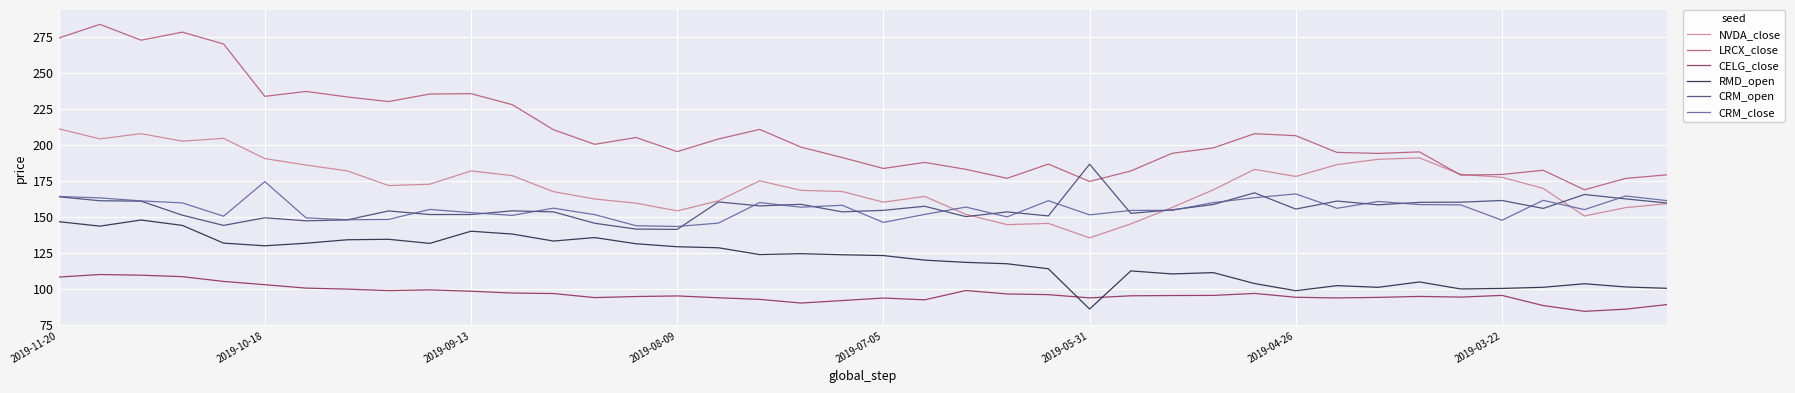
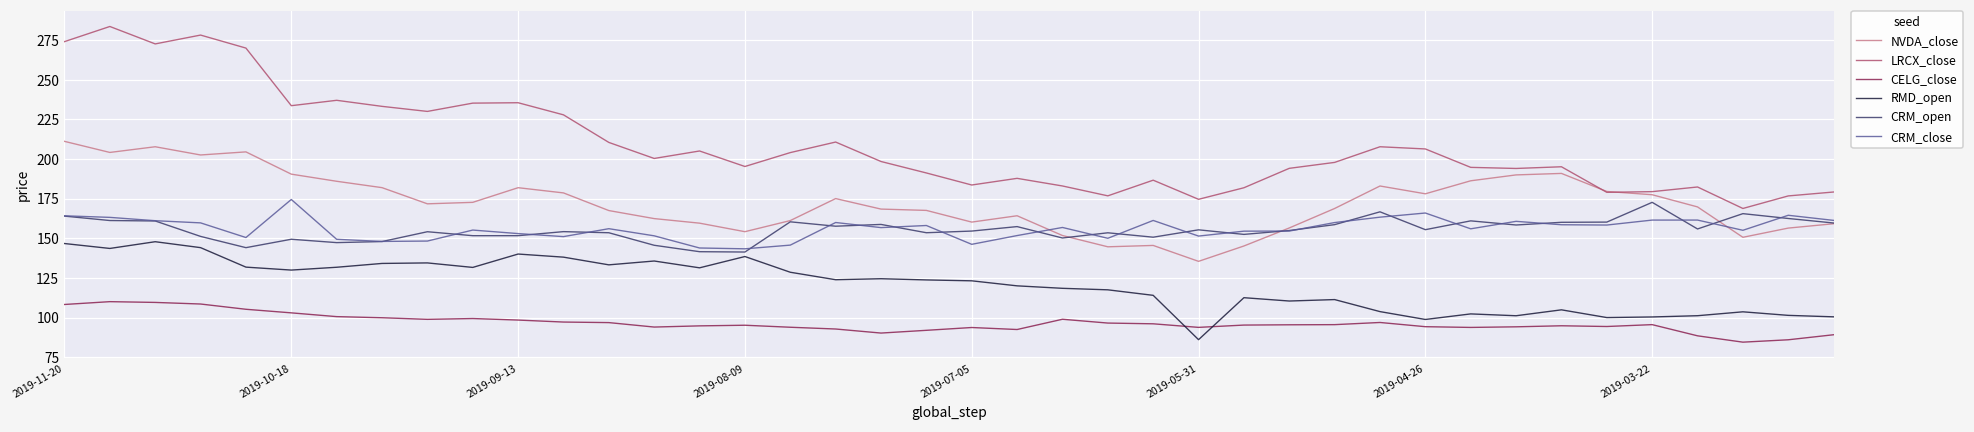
RMD_open, 2019-08-09: 129 -> 139
CRM_open, 2019-05-31: 187 -> 155
CRM_open, 2019-03-22: 161 -> 173
CRM_close, 2019-03-22: 148 -> 162
